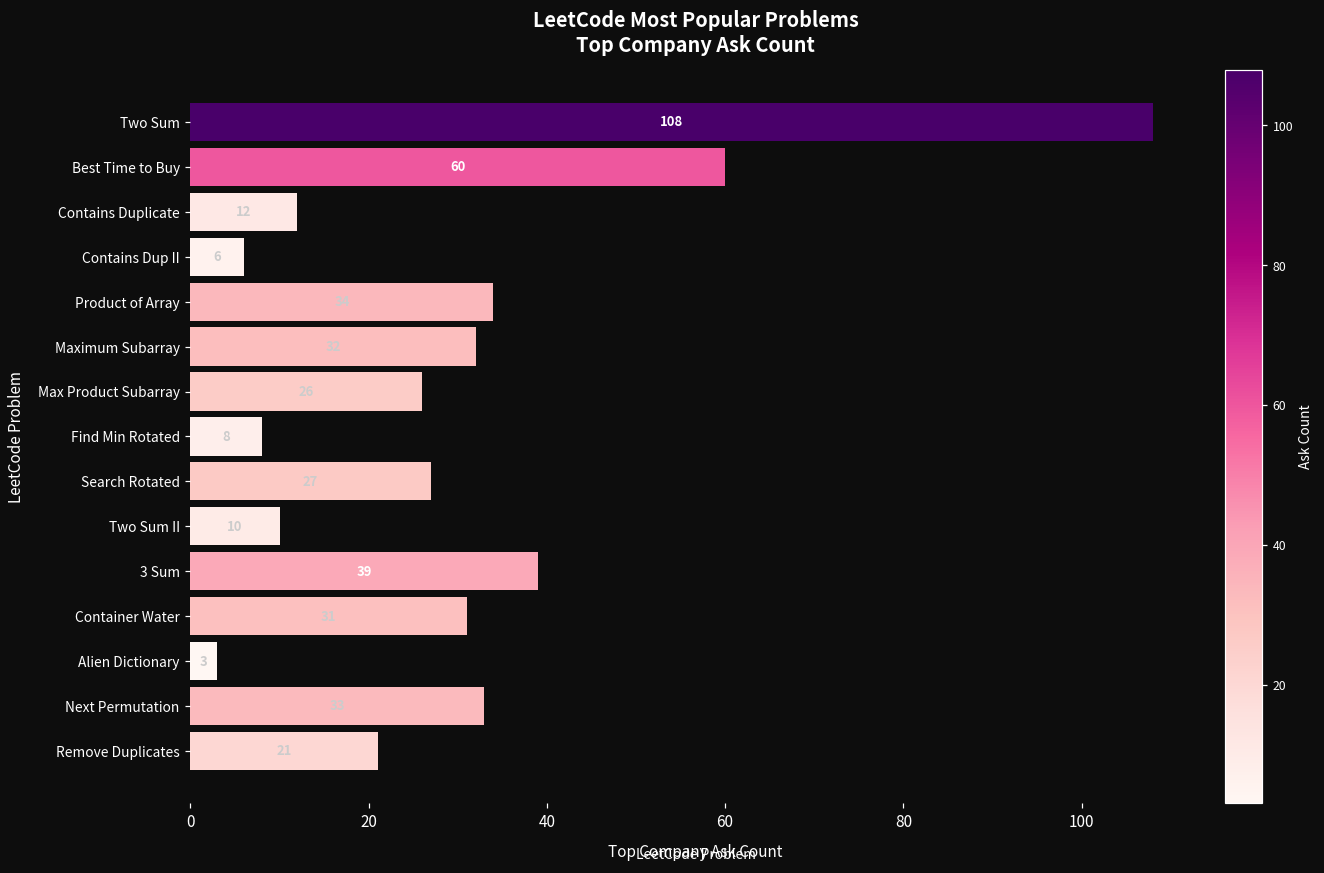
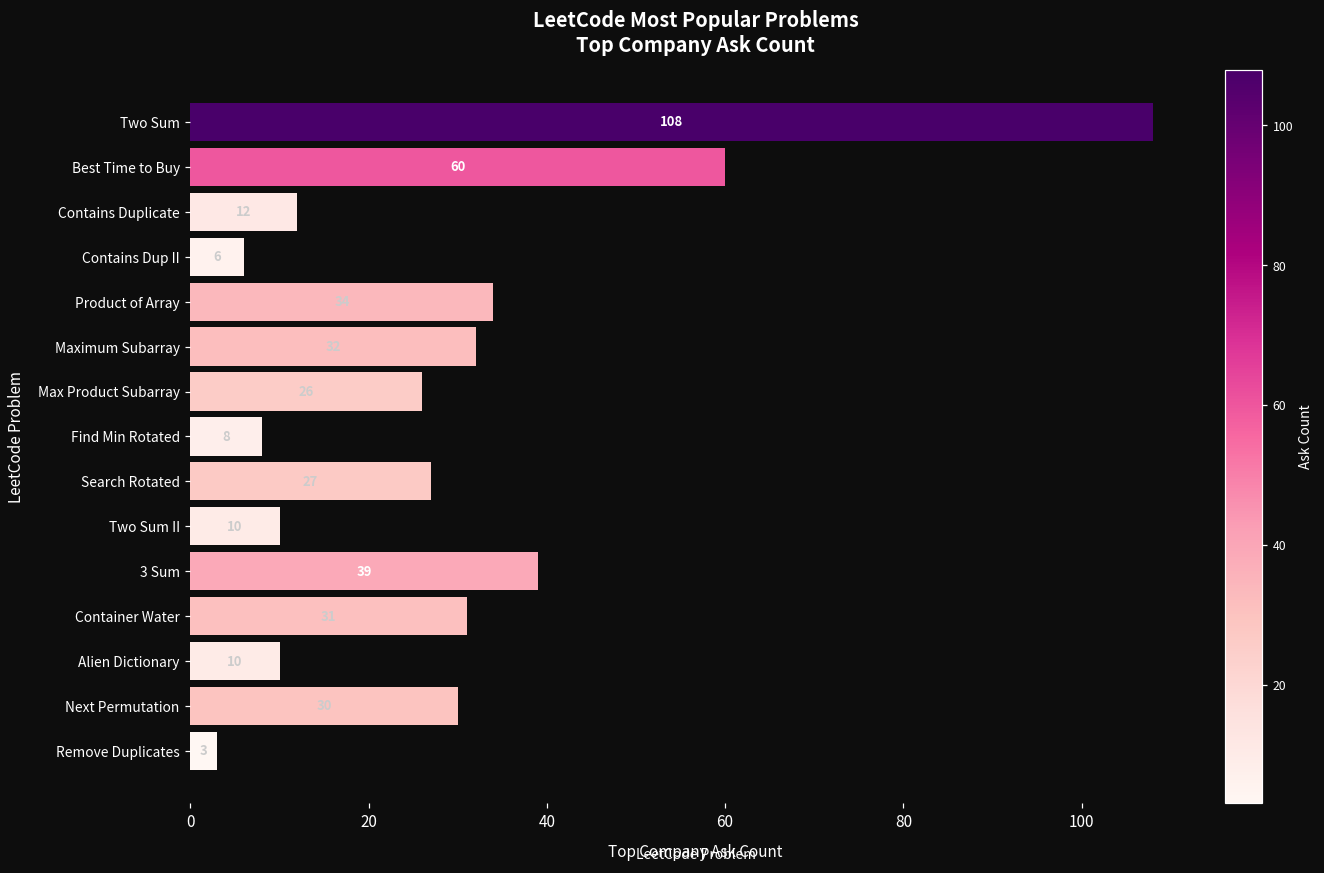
Alien Dictionary: 3 -> 10
Next Permutation: 33 -> 30
Remove Duplicates: 21 -> 3
